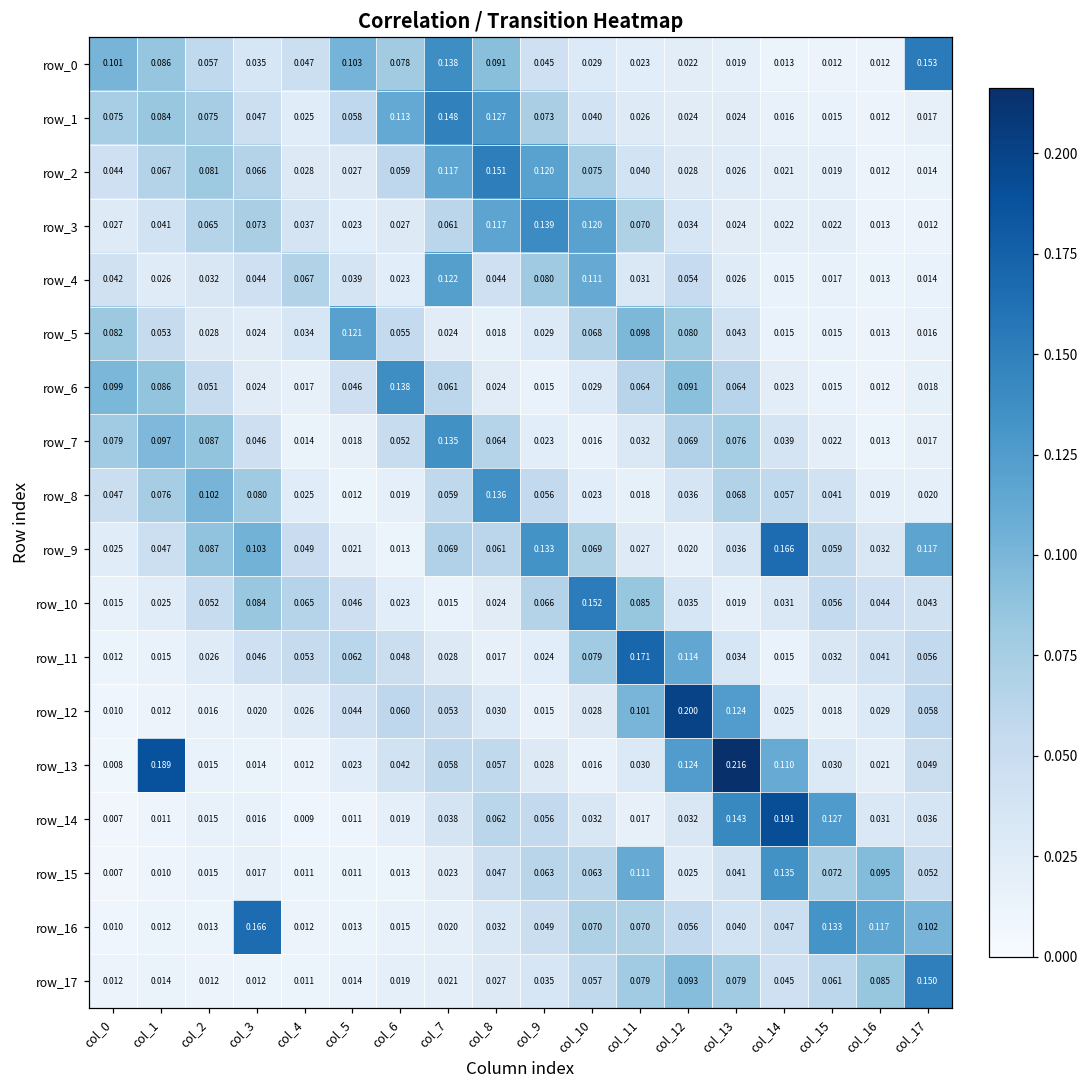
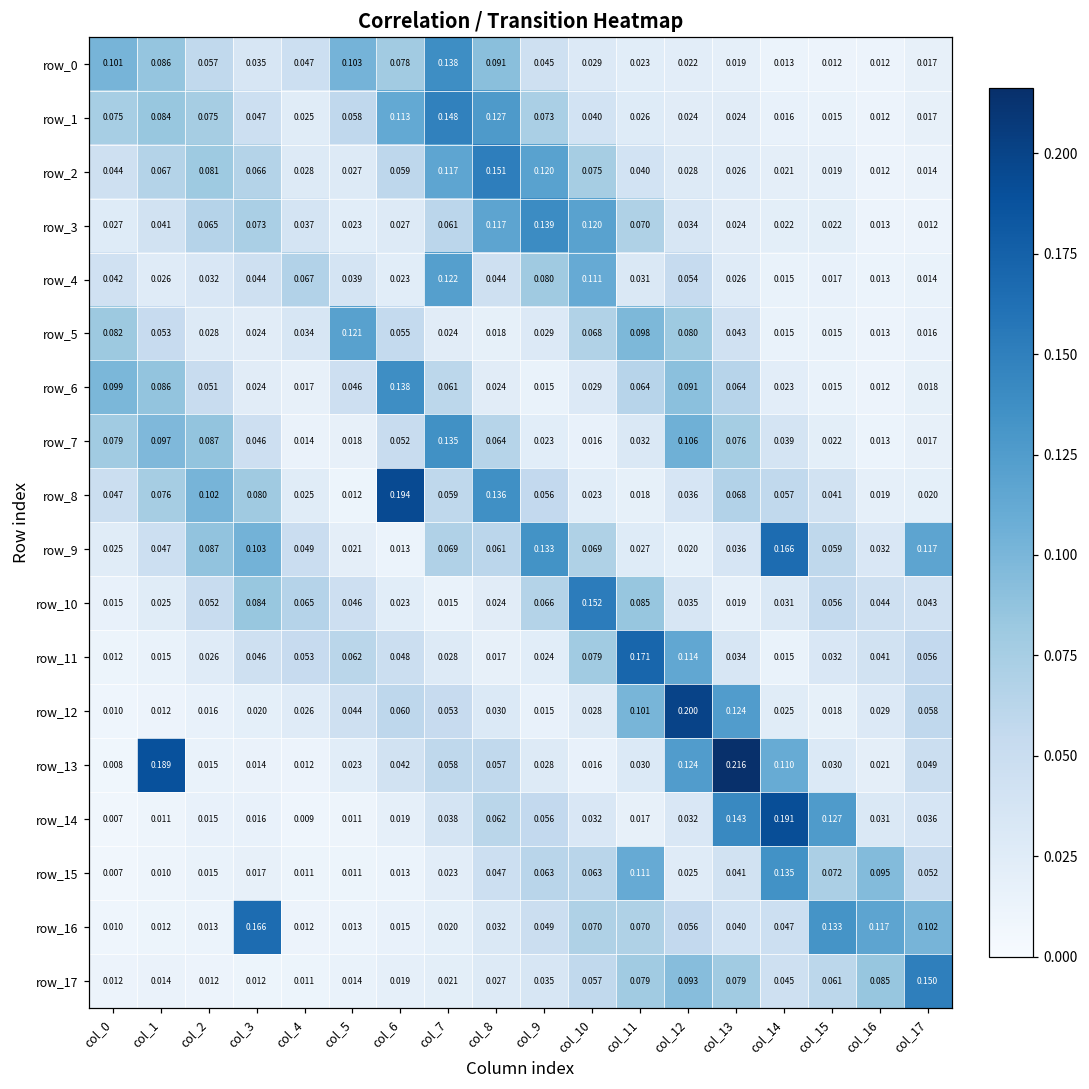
row_0, col_17: 0.153 -> 0.017
row_7, col_12: 0.069 -> 0.106
row_8, col_6: 0.019 -> 0.194
